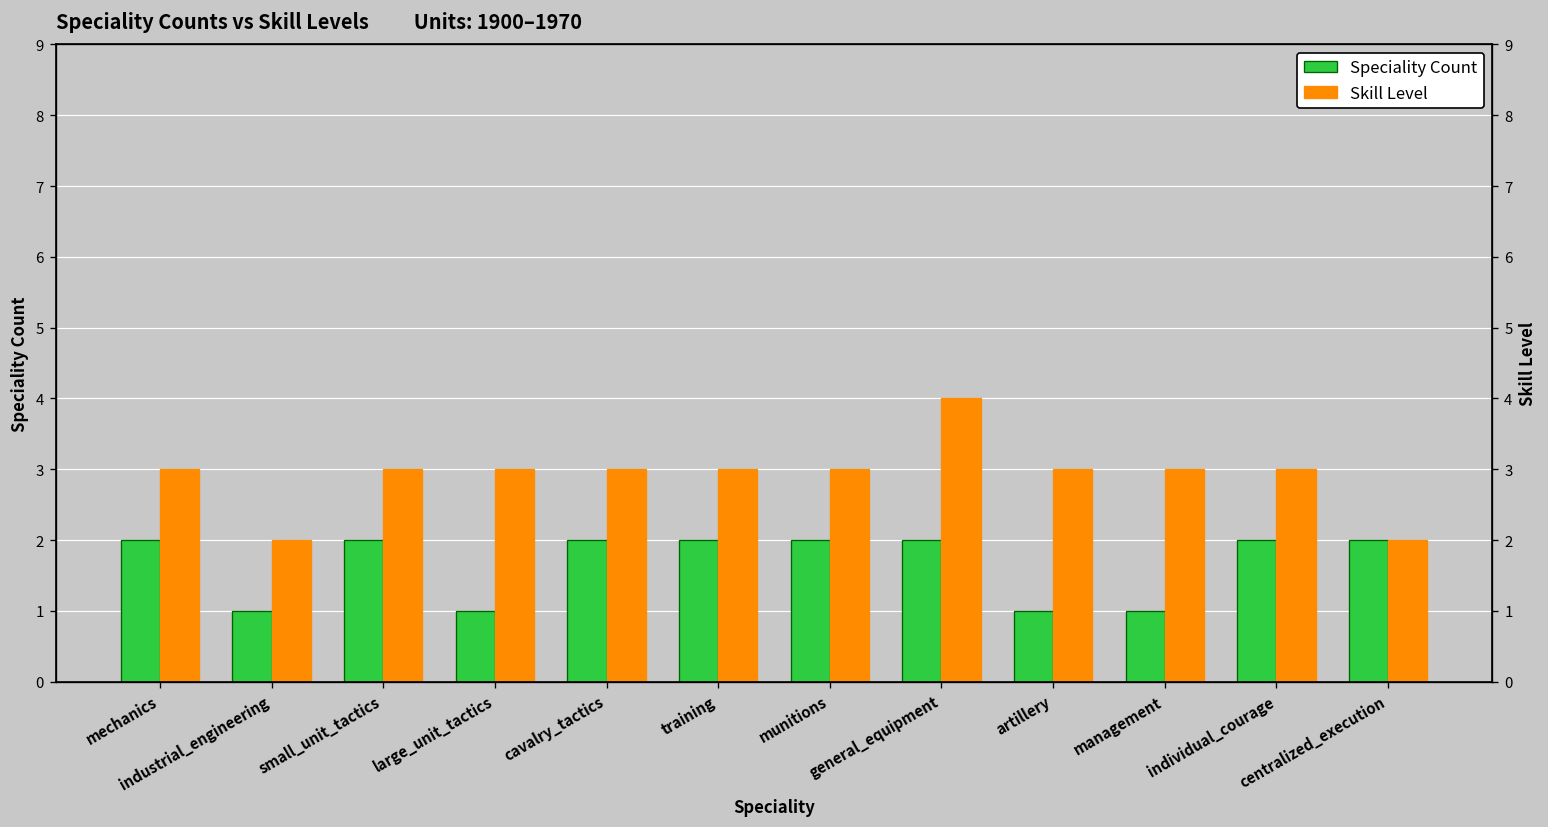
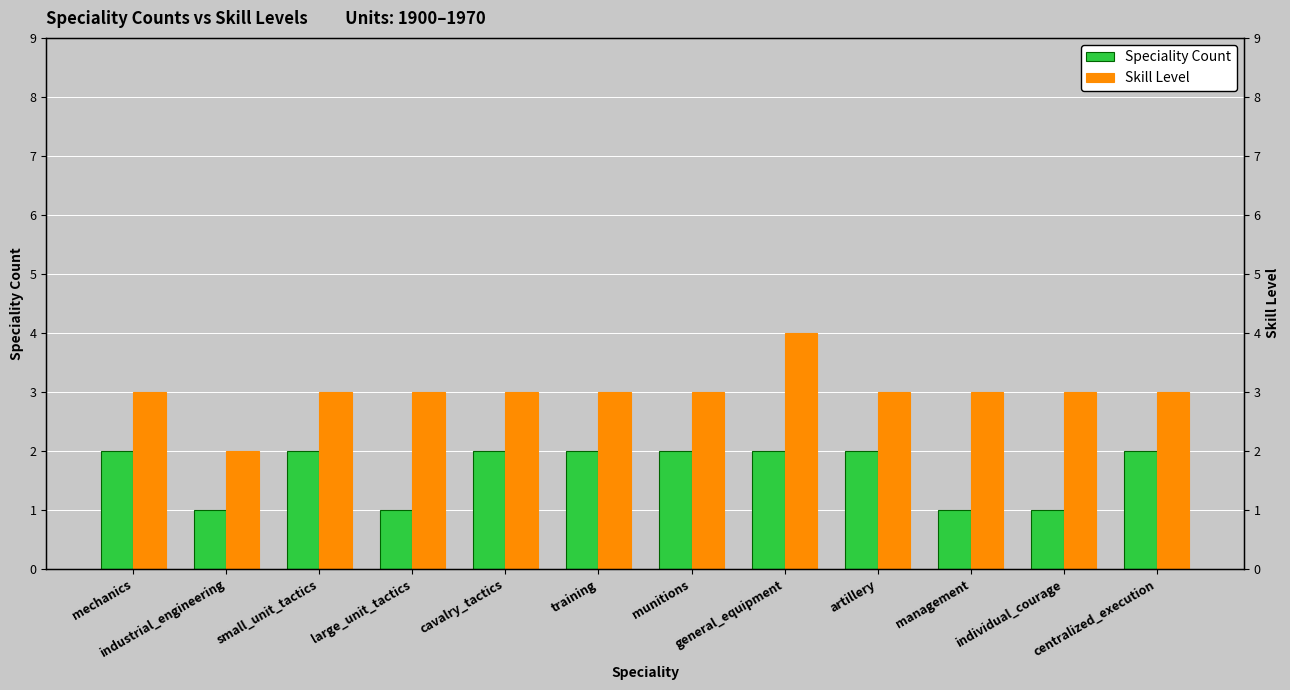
Speciality Count, artillery: 1 -> 2
Speciality Count, individual_courage: 2 -> 1
Skill Level, centralized_execution: 2 -> 3
